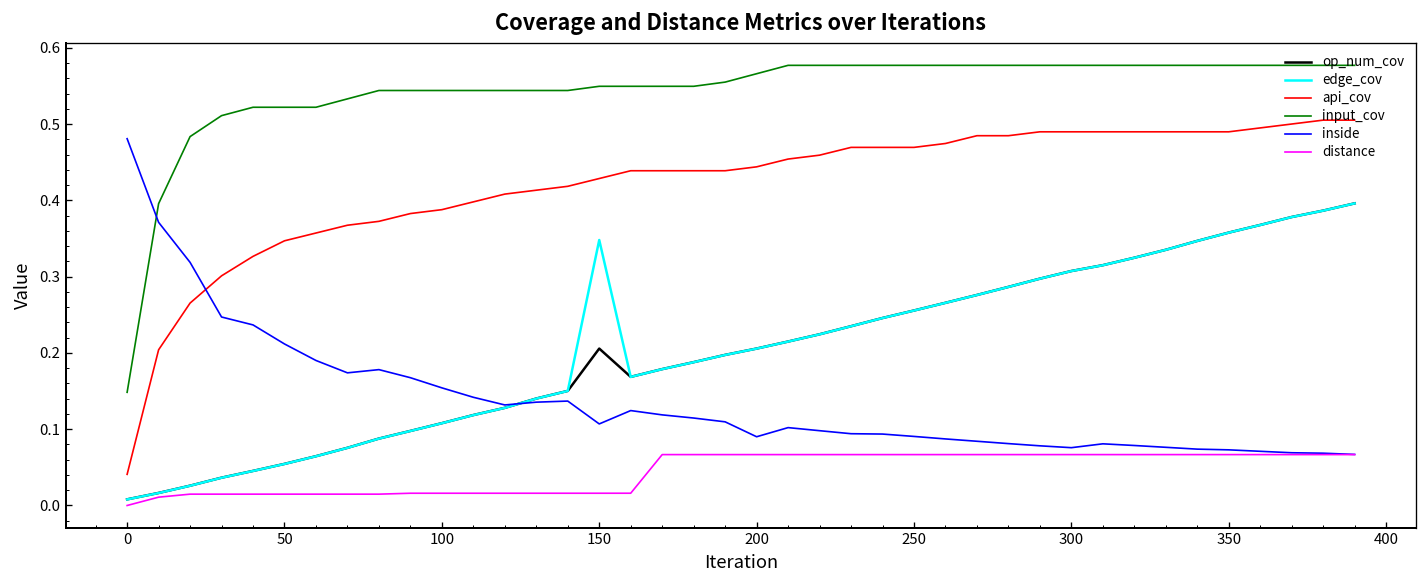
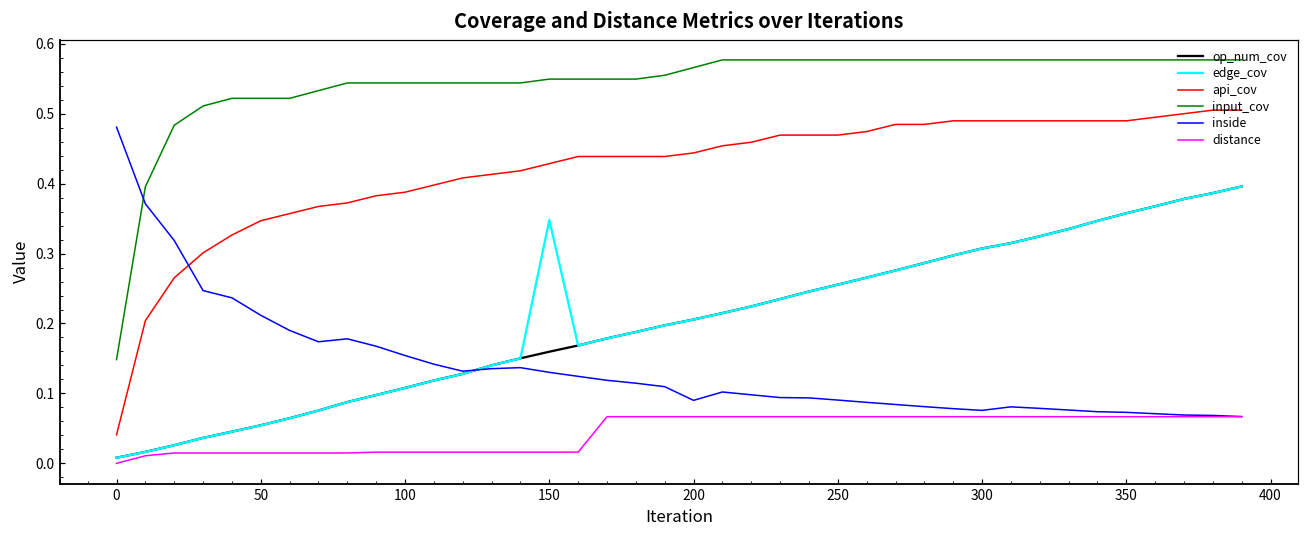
op_num_cov, 150: 0.21 -> 0.16
inside, 150: 0.11 -> 0.13
